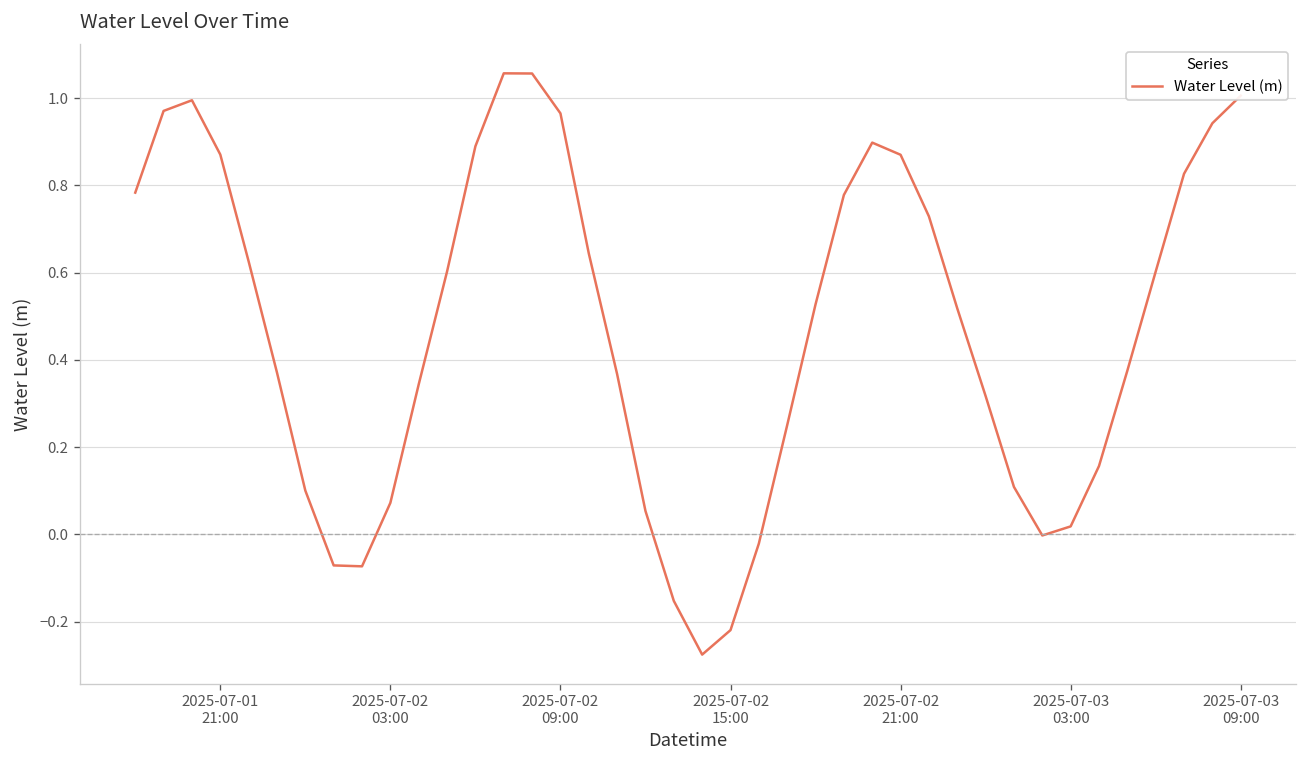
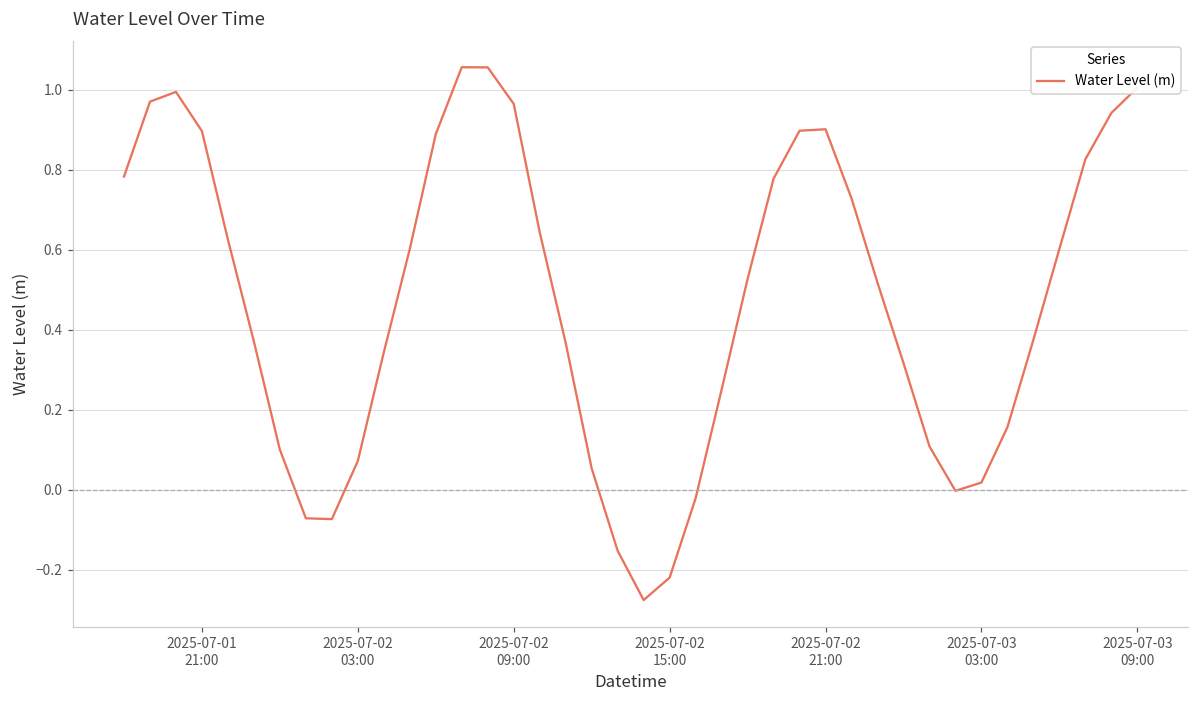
2025-07-01 21:00: 0.87 -> 0.90
2025-07-02 21:00: 0.87 -> 0.90
